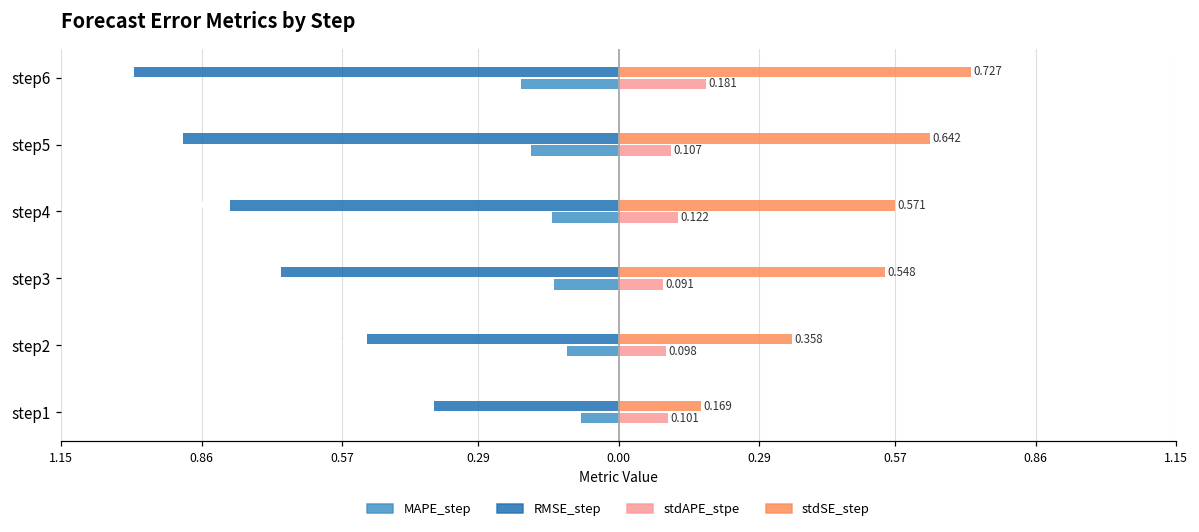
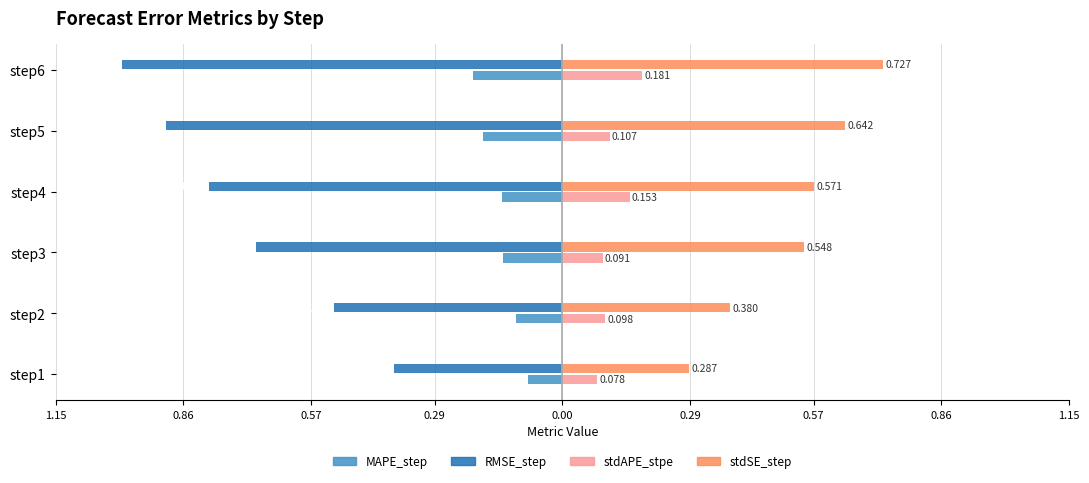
stdAPE_stpe, step4: 0.122 -> 0.153
stdSE_step, step2: 0.358 -> 0.380
stdSE_step, step1: 0.169 -> 0.287
stdAPE_stpe, step1: 0.101 -> 0.078
